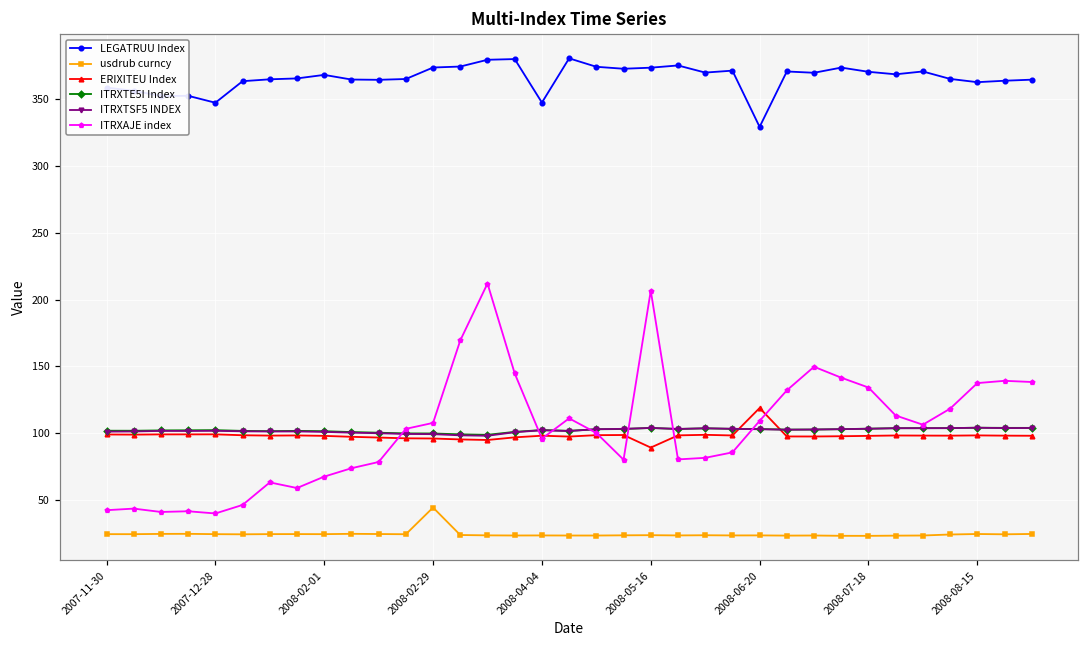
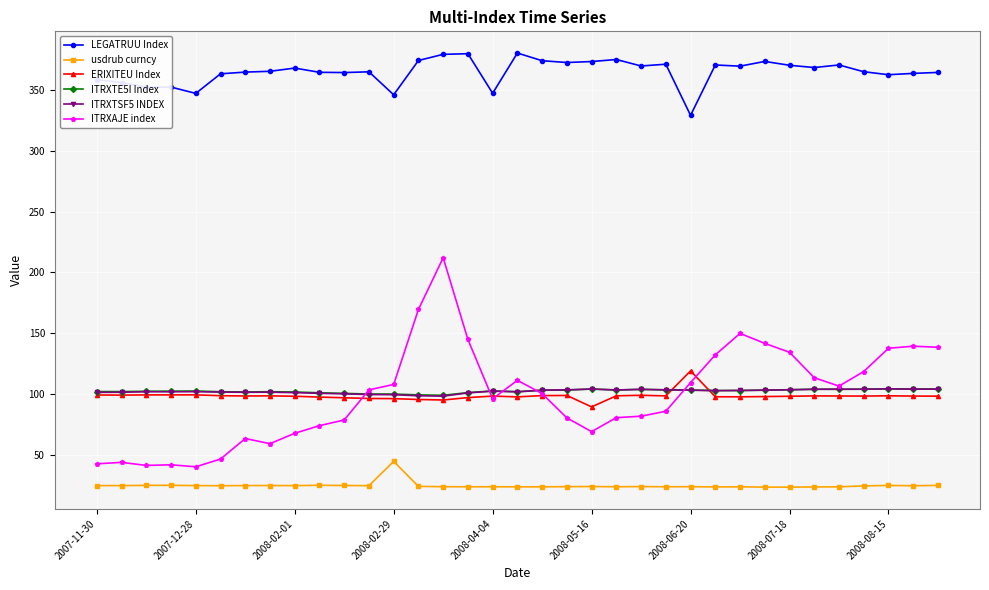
LEGATRUU Index, 2008-02-29: 374 -> 346
ITRXAJE index, 2008-05-16: 207 -> 69
